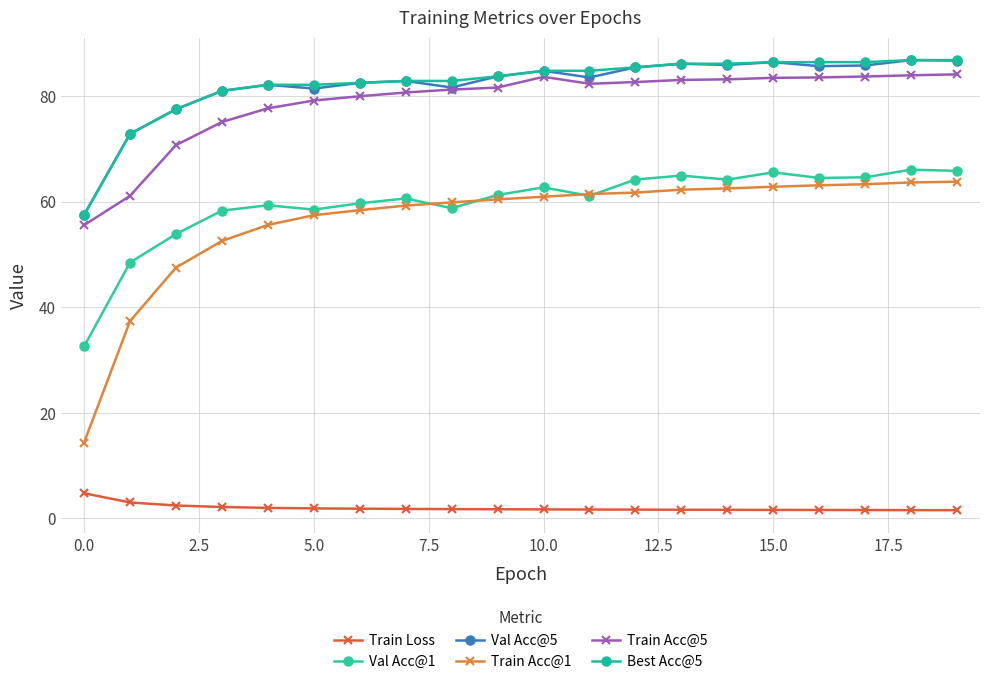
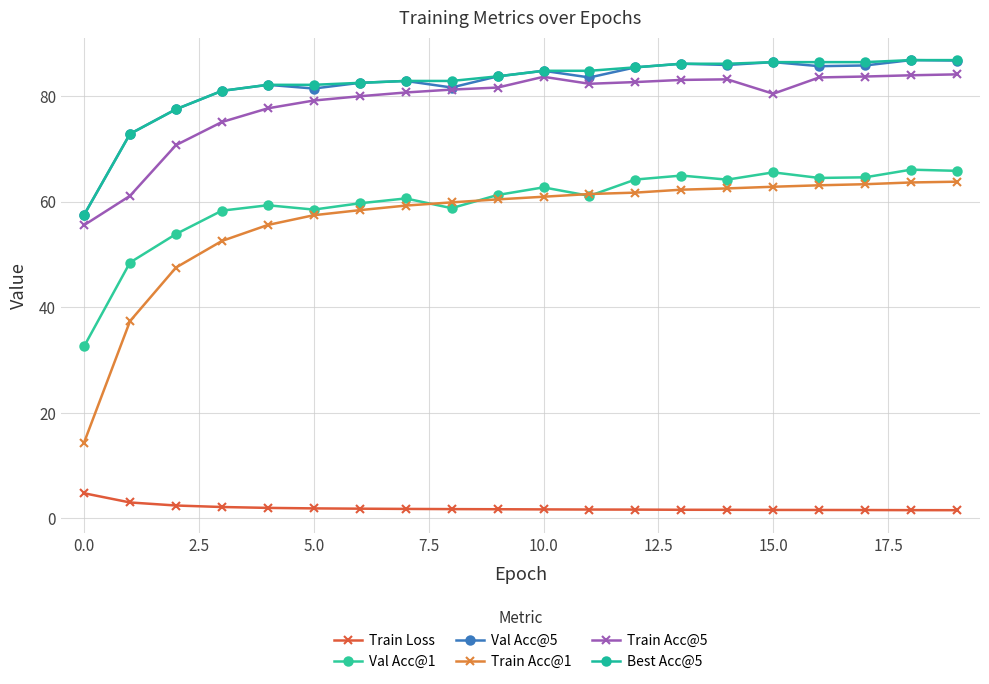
Train Acc@5, 15.0: 83 -> 80
